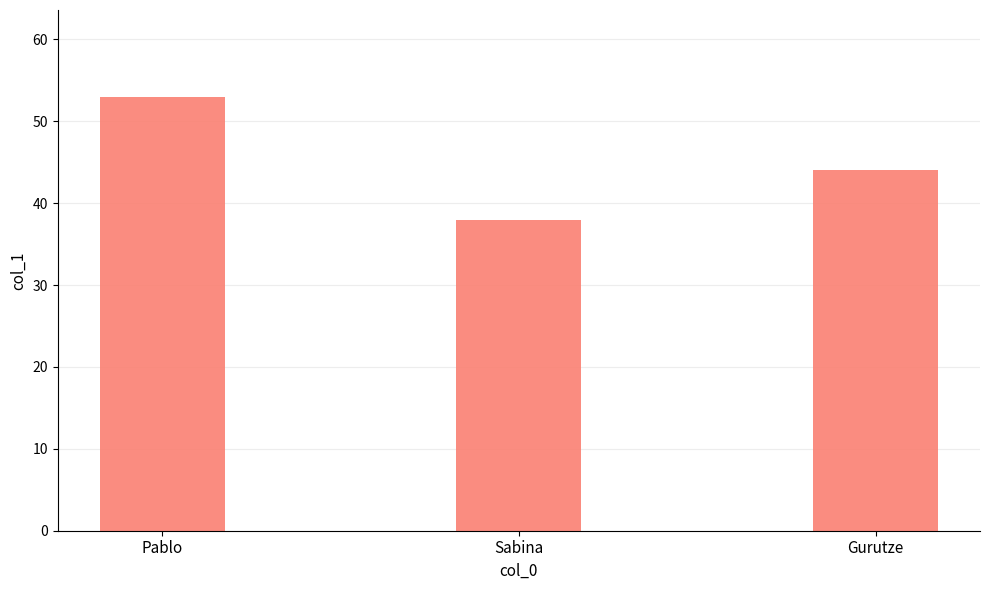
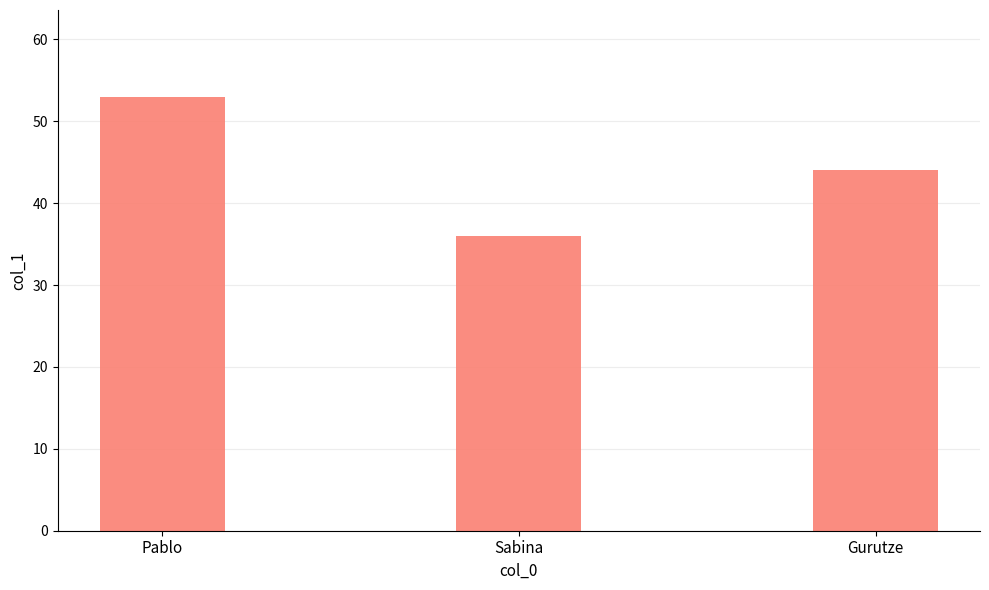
Sabina: 38 -> 36
